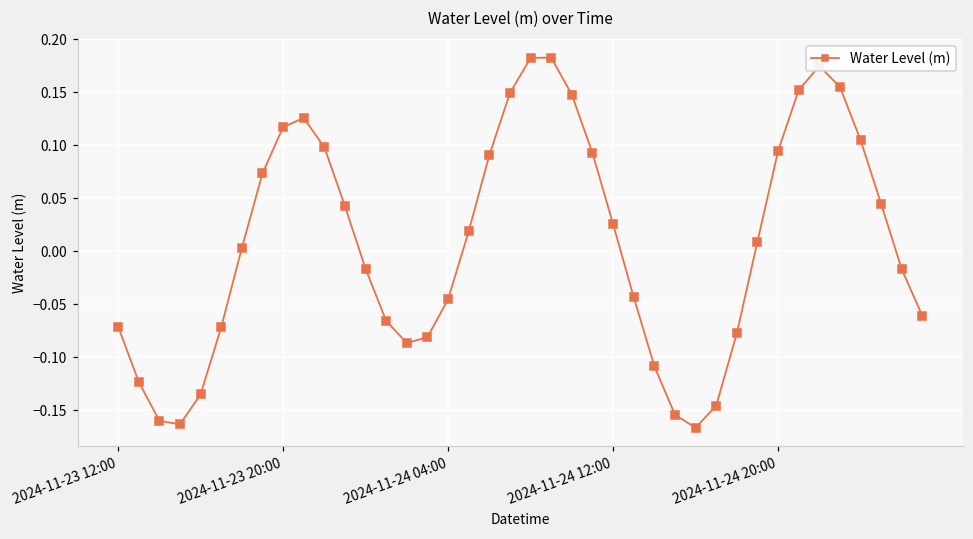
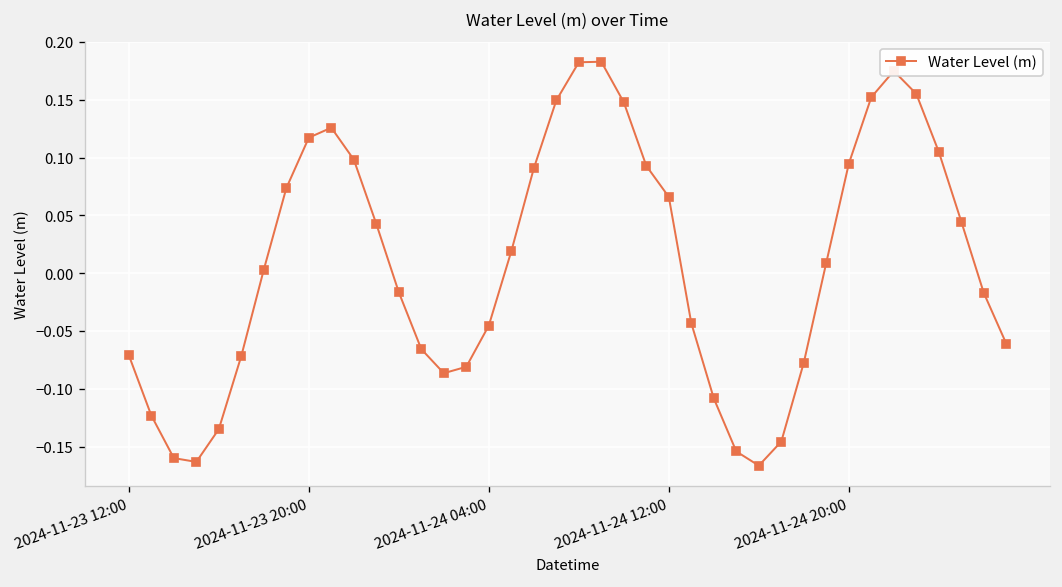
2024-11-24 12:00: 0.03 -> 0.07
